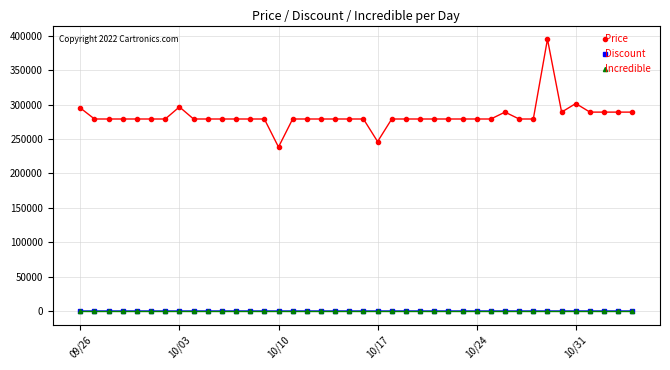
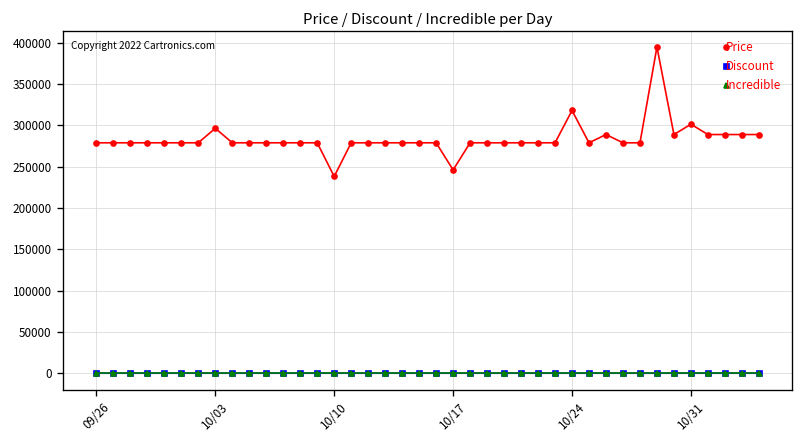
Price, 09/26: 300000 -> 280000
Price, 10/24: 280000 -> 320000
